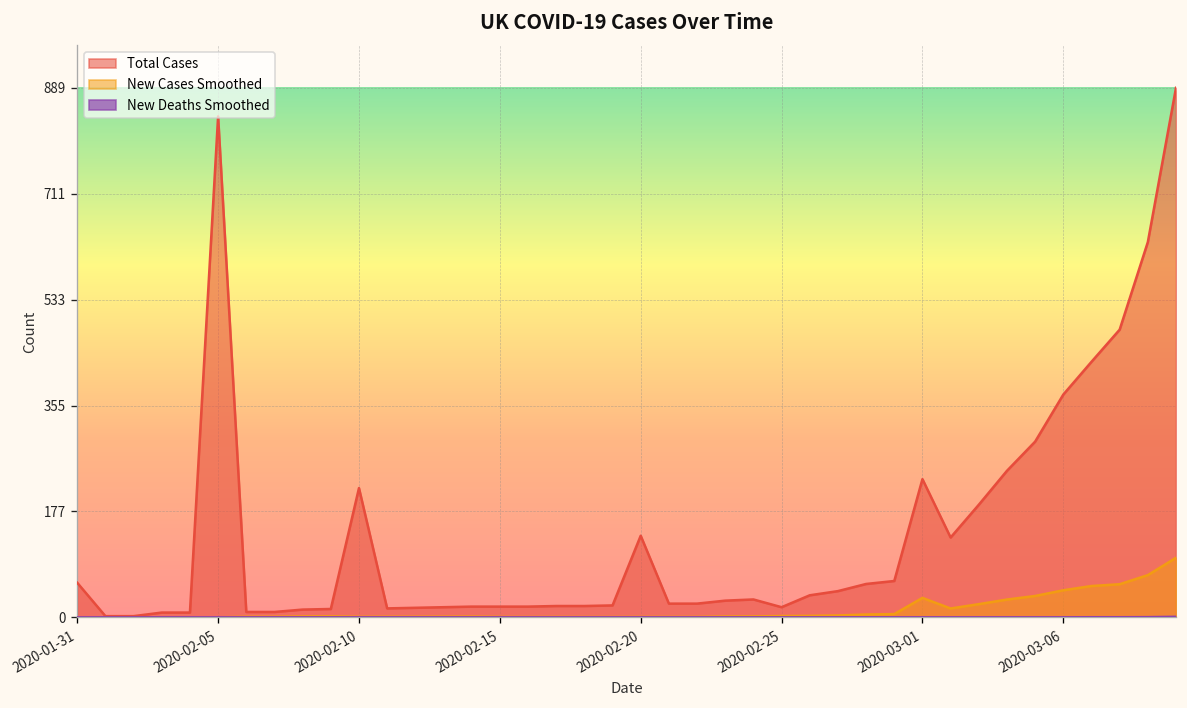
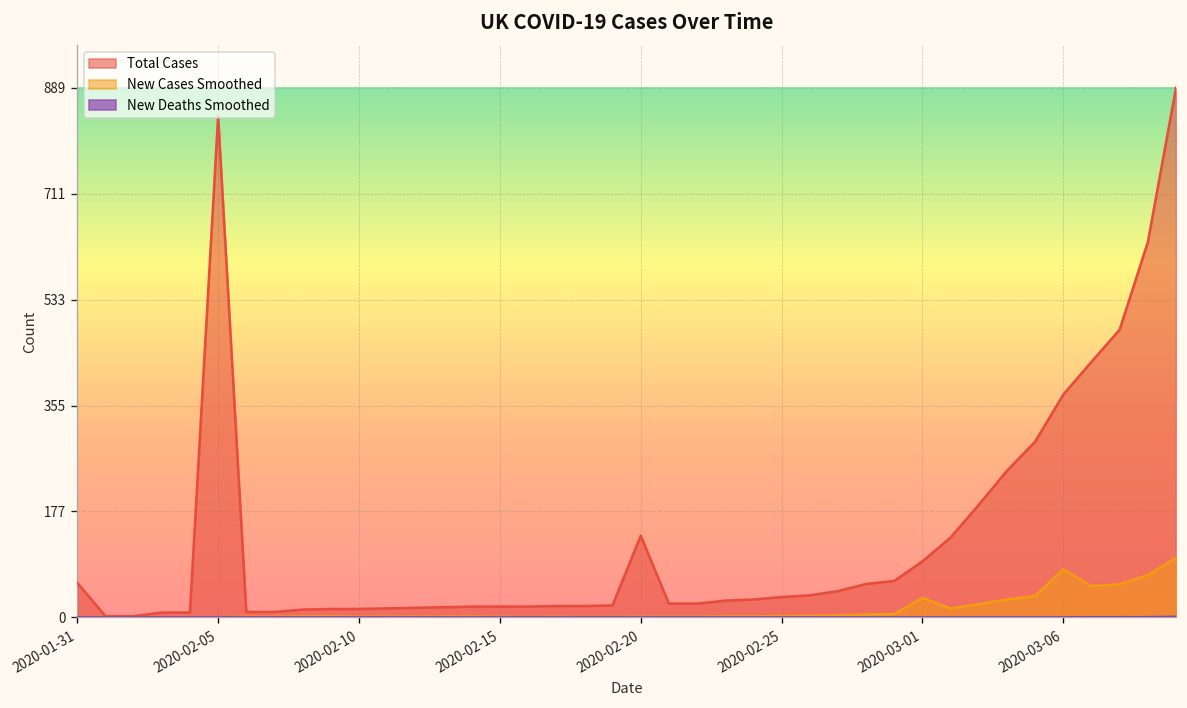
Total Cases, 2020-02-10: 220 -> 10
Total Cases, 2020-02-25: 20 -> 30
Total Cases, 2020-03-01: 230 -> 90
New Cases Smoothed, 2020-03-06: 50 -> 80
